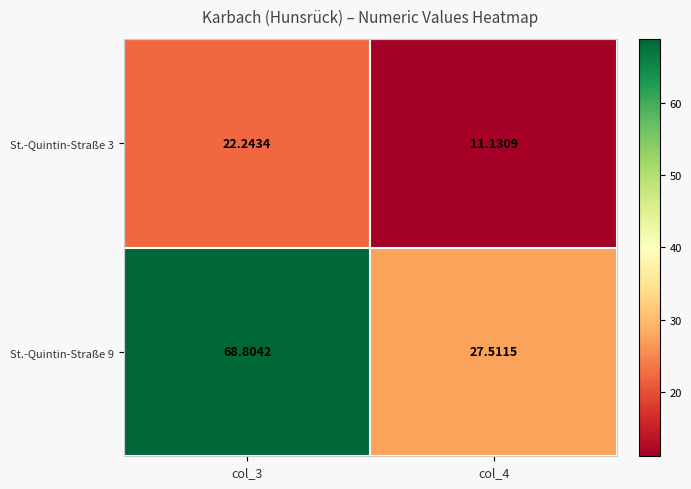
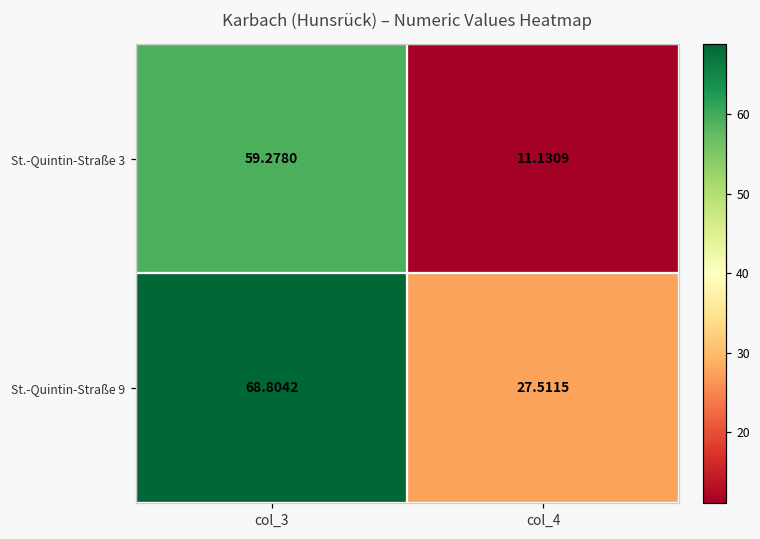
St.-Quintin-Straße 3, col_3: 22.2434 -> 59.2780
